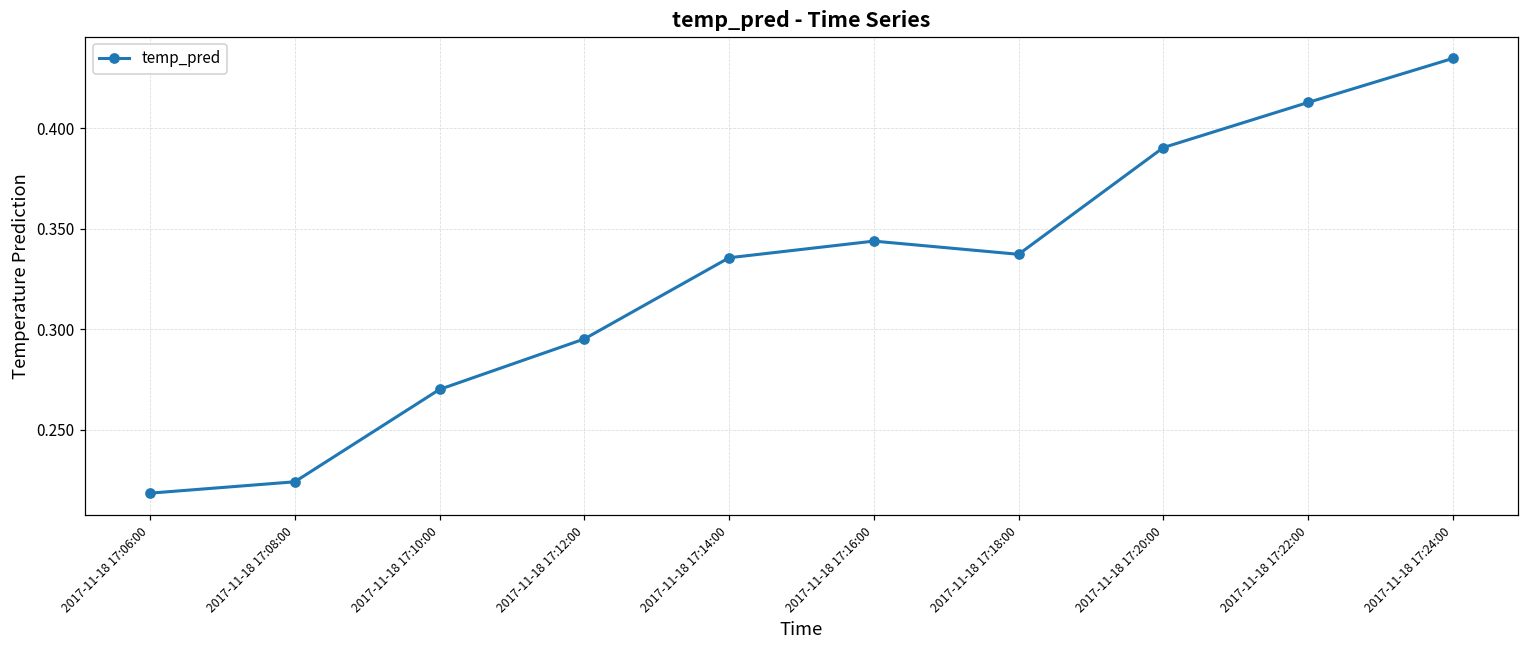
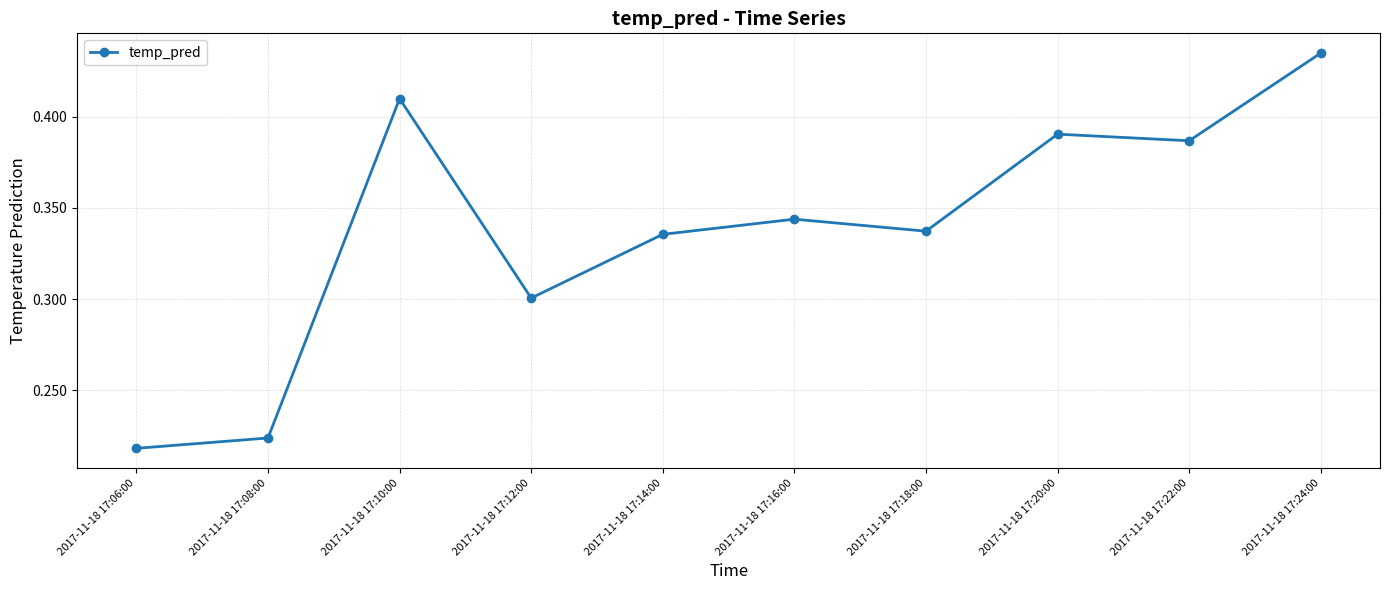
2017-11-18 17:10:00: 0.270 -> 0.410
2017-11-18 17:12:00: 0.295 -> 0.301
2017-11-18 17:22:00: 0.413 -> 0.387
